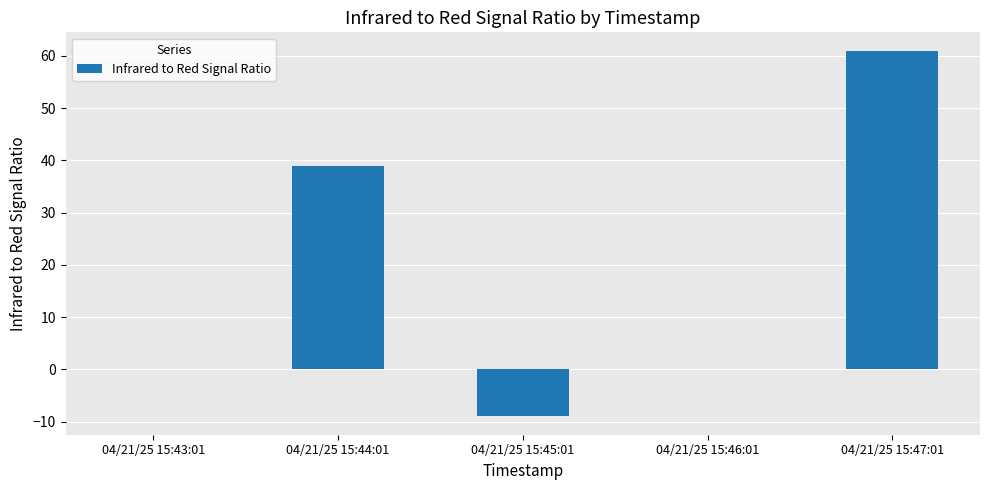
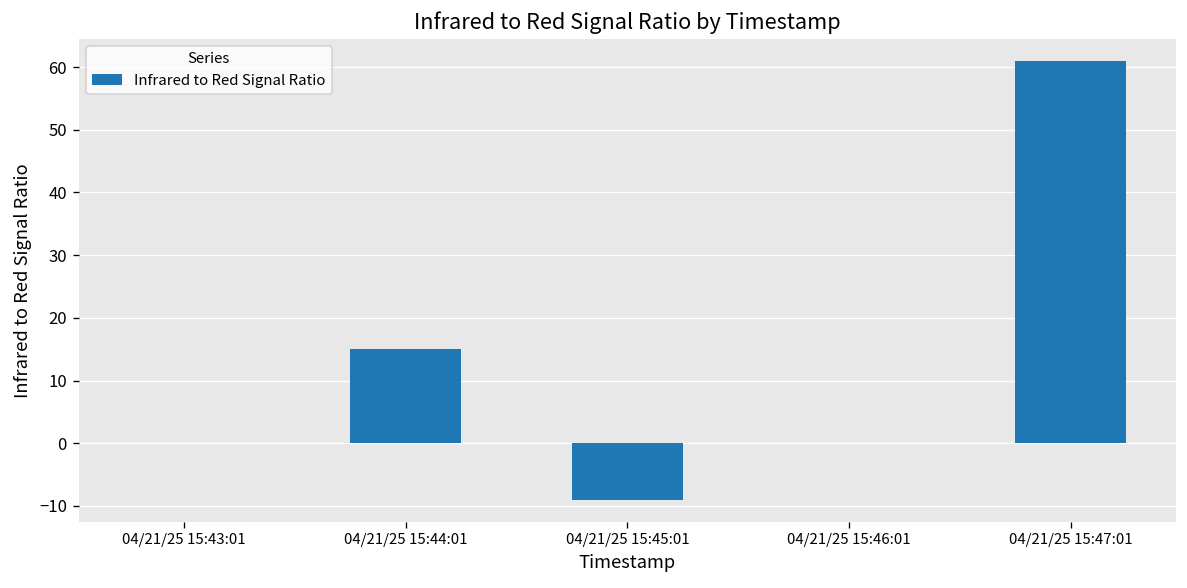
04/21/25 15:44:01: 39 -> 15
